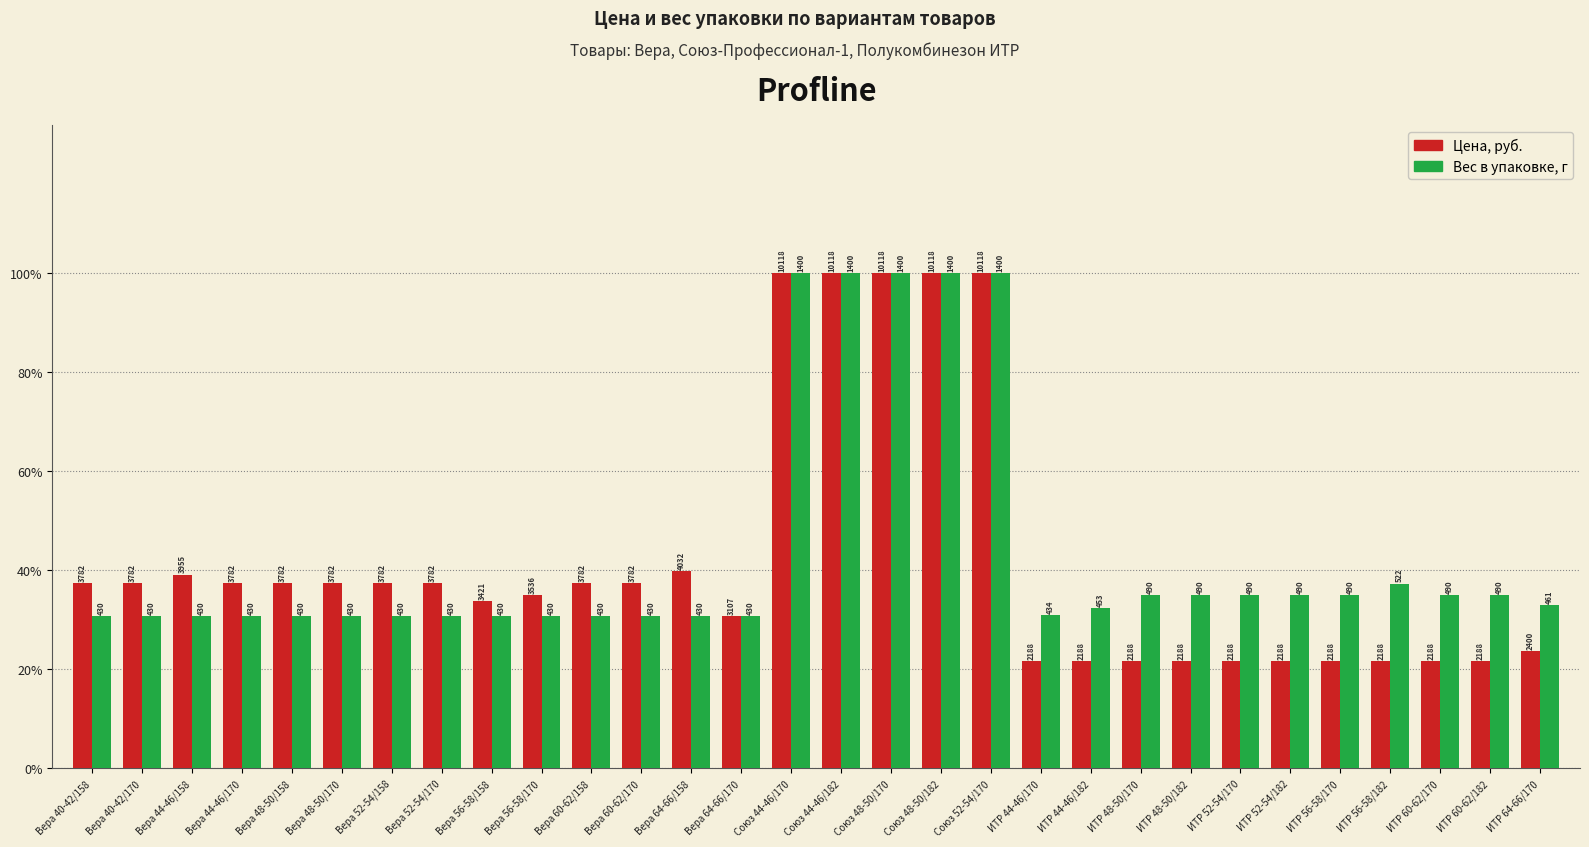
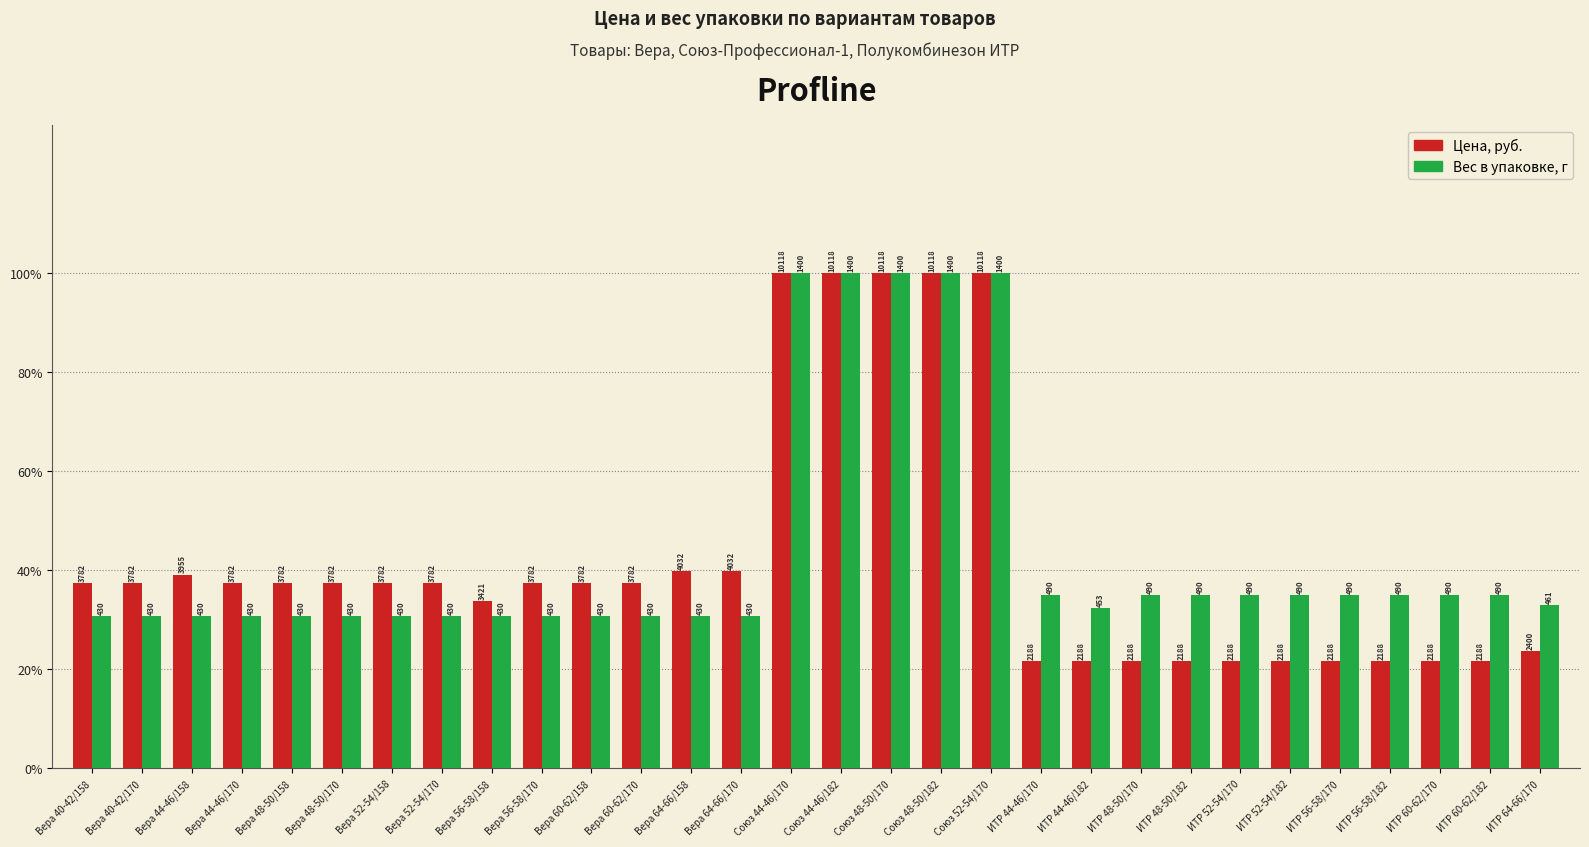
Цена, руб., Вера 56-58/170: 3536 -> 3782
Цена, руб., Вера 64-66/170: 3107 -> 4032
Вес в упаковке, г, ИТР 44-46/170: 434 -> 490
Вес в упаковке, г, ИТР 56-58/182: 522 -> 490
